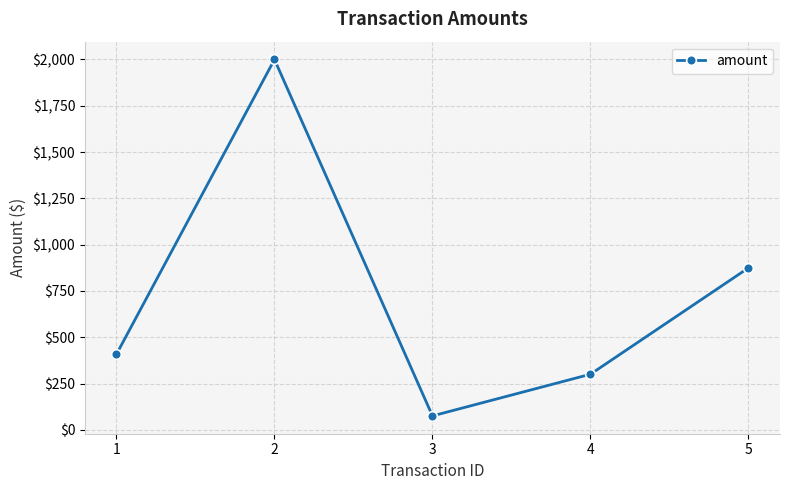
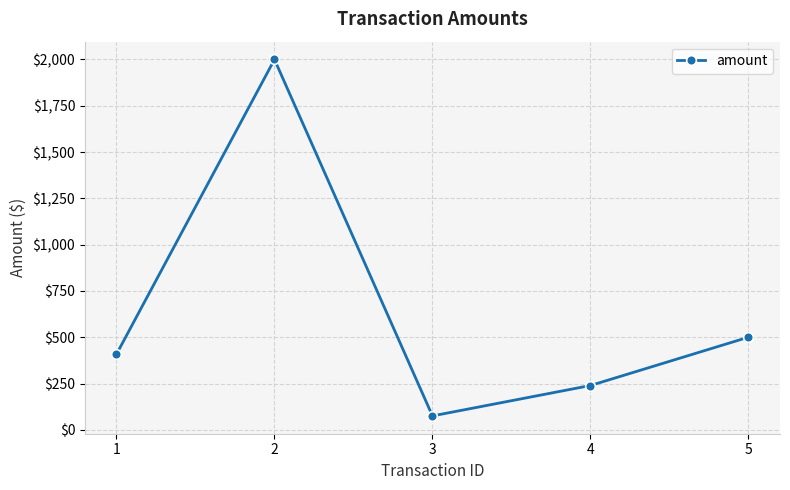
4: $300 -> $240
5: $870 -> $500
